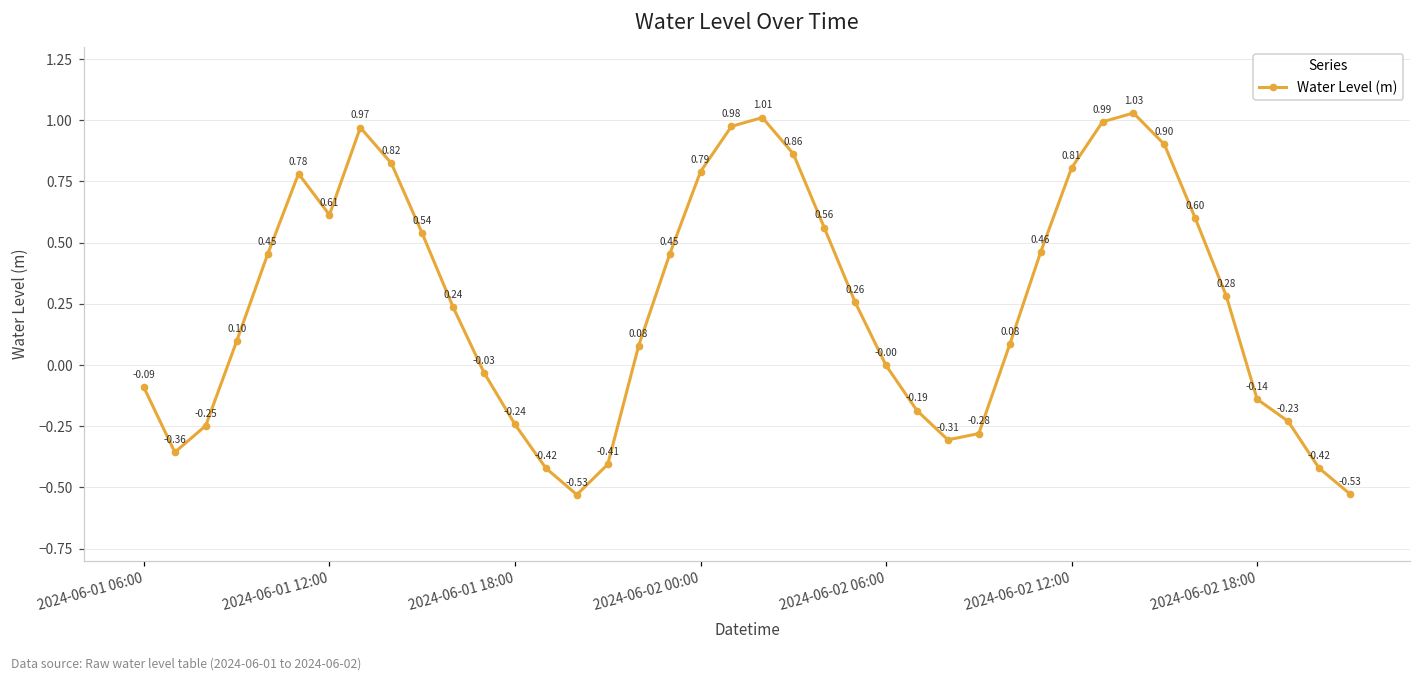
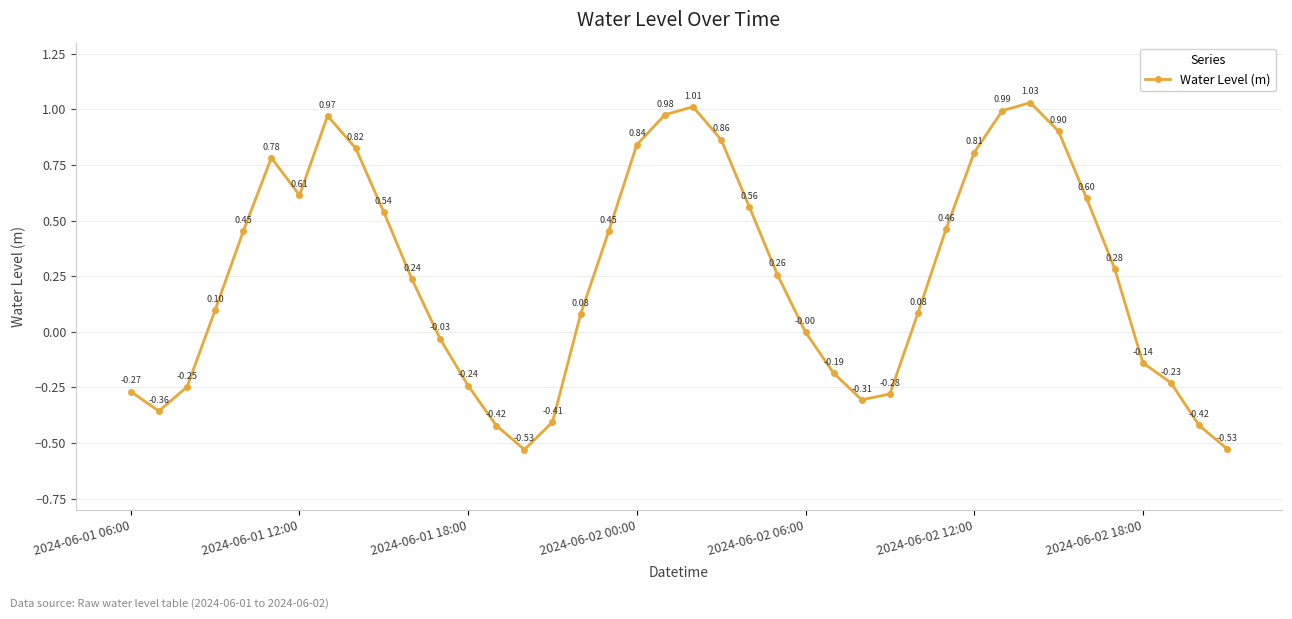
2024-06-01 06:00: -0.09 -> -0.27
2024-06-02 00:00: 0.79 -> 0.84
